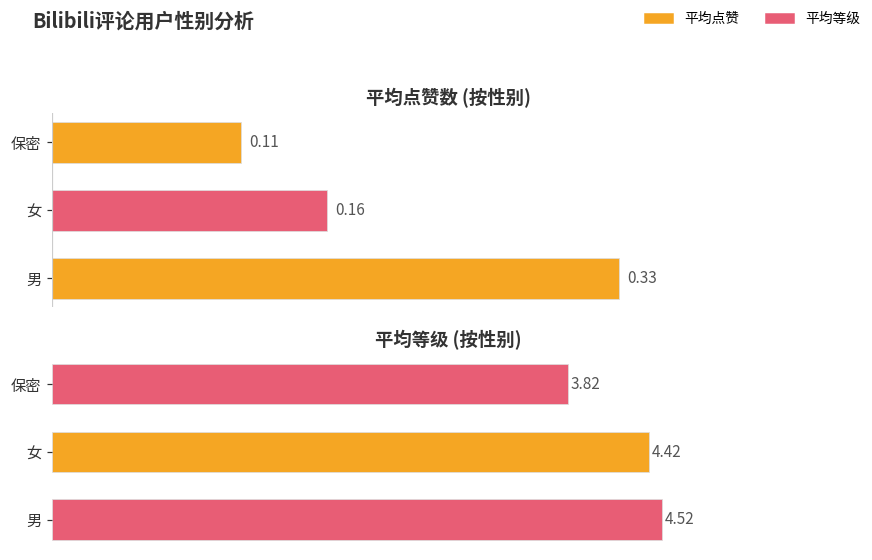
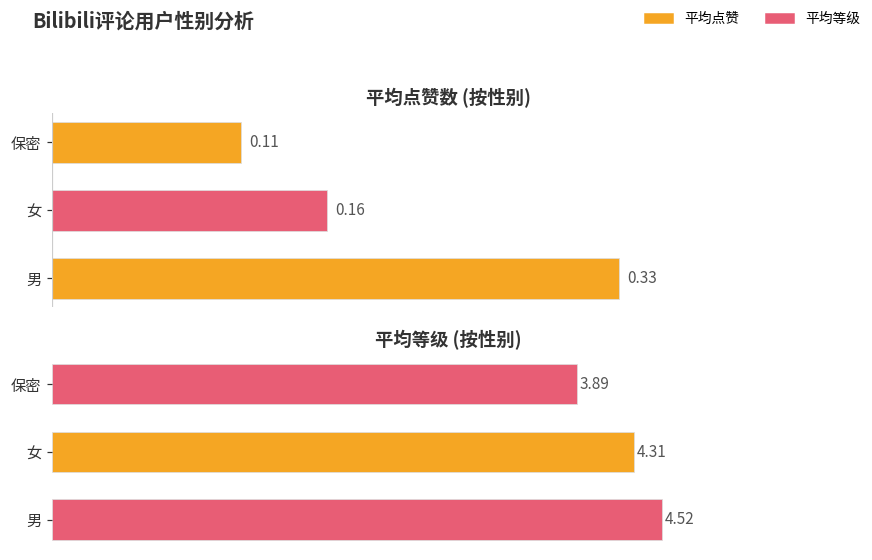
平均等级 (按性别), 保密: 3.82 -> 3.89
平均等级 (按性别), 女: 4.42 -> 4.31
